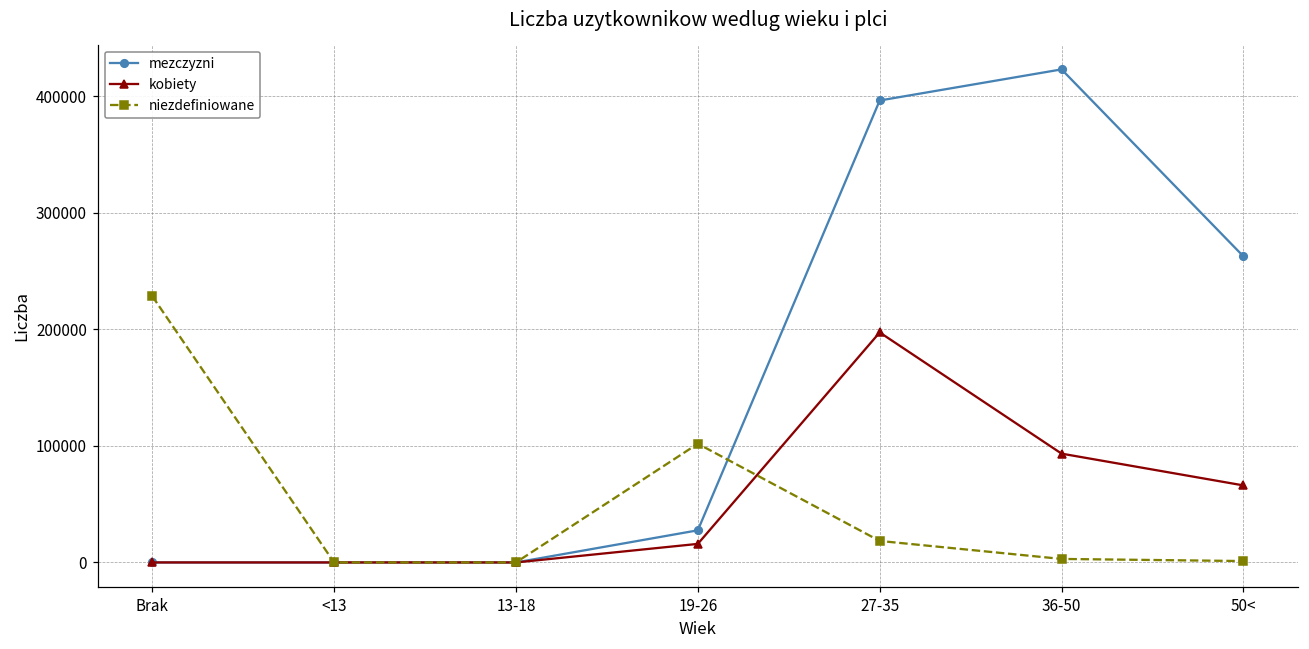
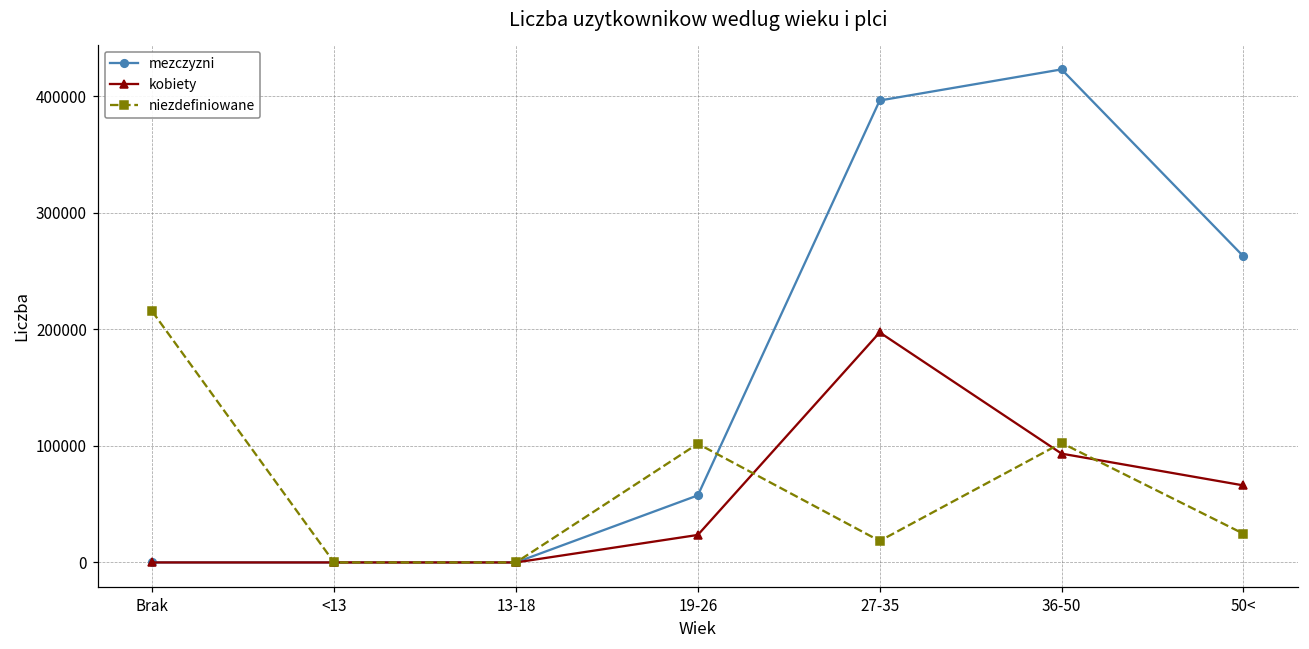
niezdefiniowane, Brak: 229000 -> 215000
mezczyzni, 19-26: 28000 -> 58000
kobiety, 19-26: 16000 -> 24000
niezdefiniowane, 36-50: 3000 -> 103000
niezdefiniowane, 50<: 1000 -> 25000
